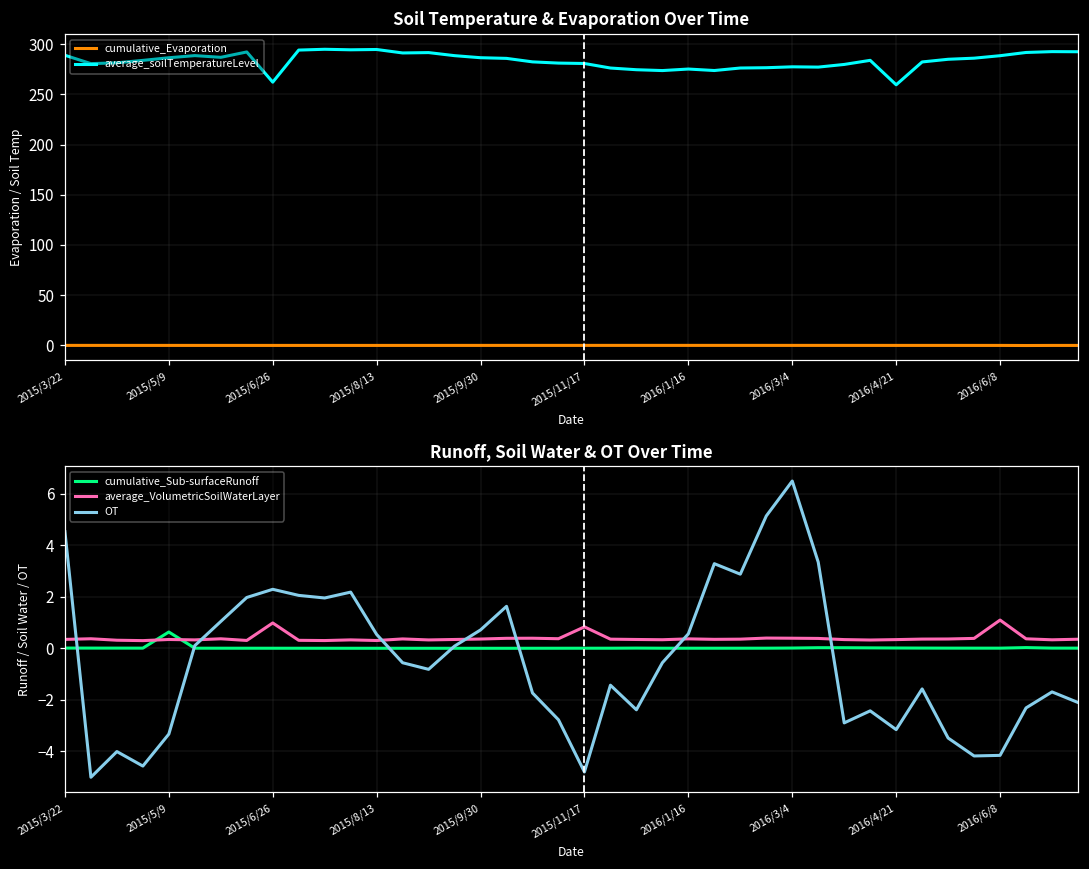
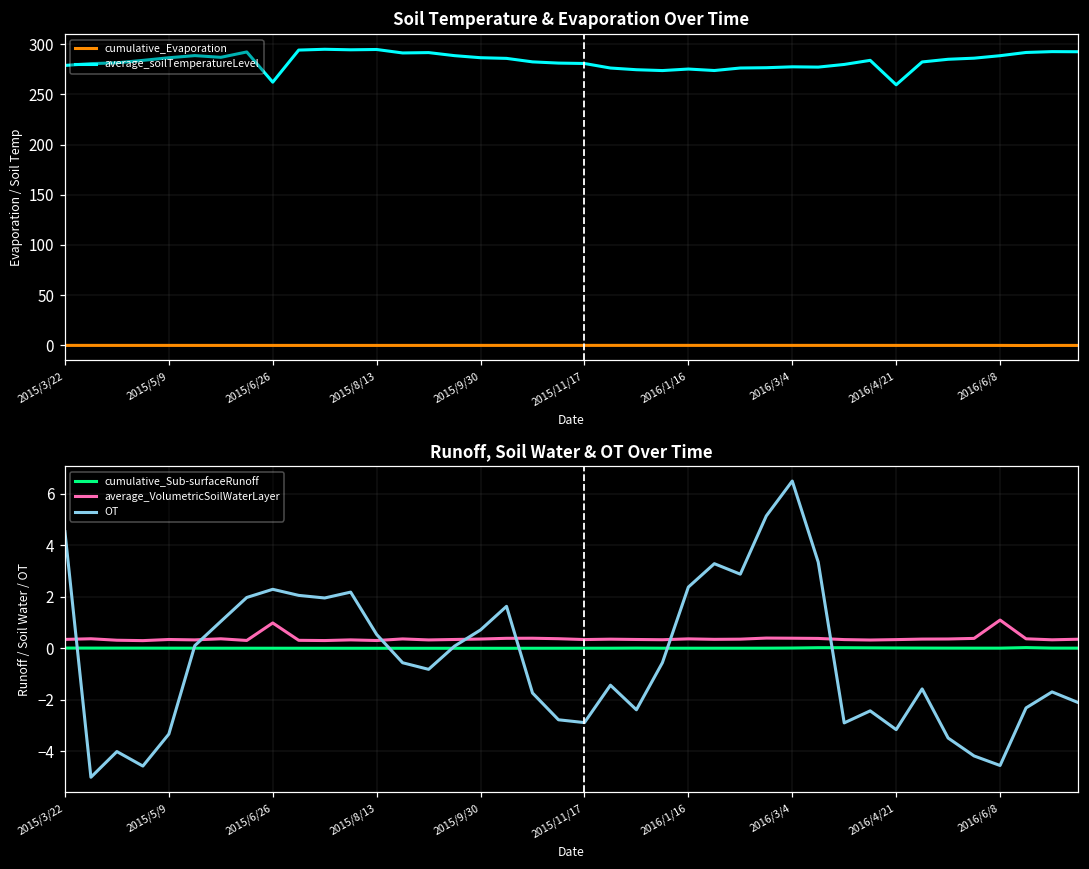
Soil Temperature & Evaporation Over Time, average_soilTemperatureLevel, 2015/3/22: 290 -> 280
Runoff, Soil Water & OT Over Time, cumulative_Sub-surfaceRunoff, 2015/5/9: 0.6 -> 0.0
Runoff, Soil Water & OT Over Time, average_VolumetricSoilWaterLayer, 2015/11/17: 0.8 -> 0.3
Runoff, Soil Water & OT Over Time, OT, 2015/11/17: -4.8 -> -2.9
Runoff, Soil Water & OT Over Time, OT, 2016/1/16: 0.6 -> 2.4
Runoff, Soil Water & OT Over Time, OT, 2016/6/8: -4.2 -> -4.6
